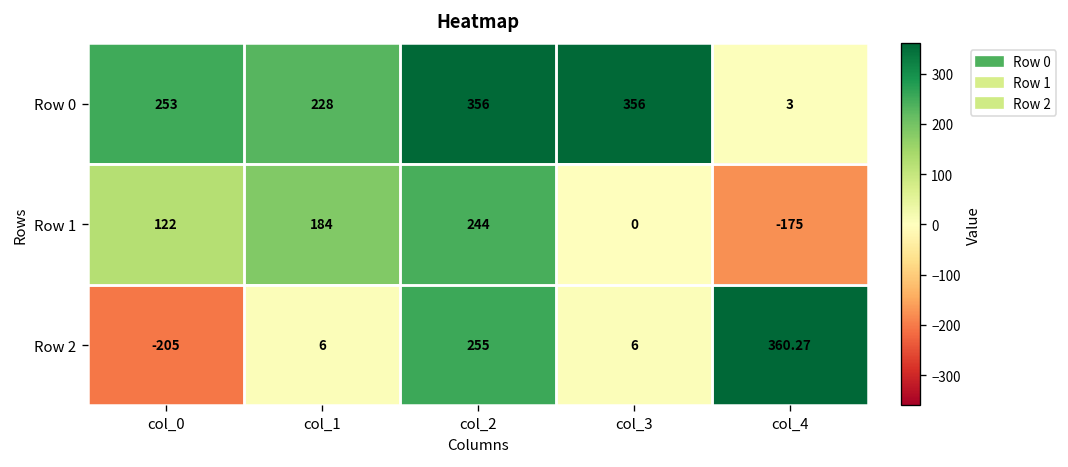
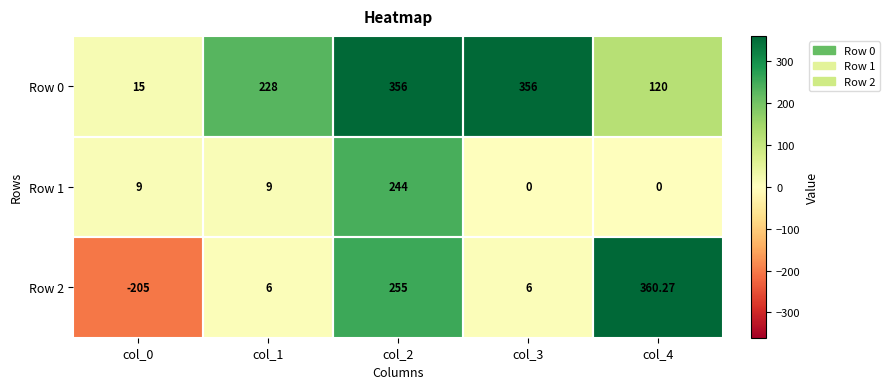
Row 0, col_0: 253 -> 15
Row 0, col_4: 3 -> 120
Row 1, col_0: 122 -> 9
Row 1, col_1: 184 -> 9
Row 1, col_4: -175 -> 0
